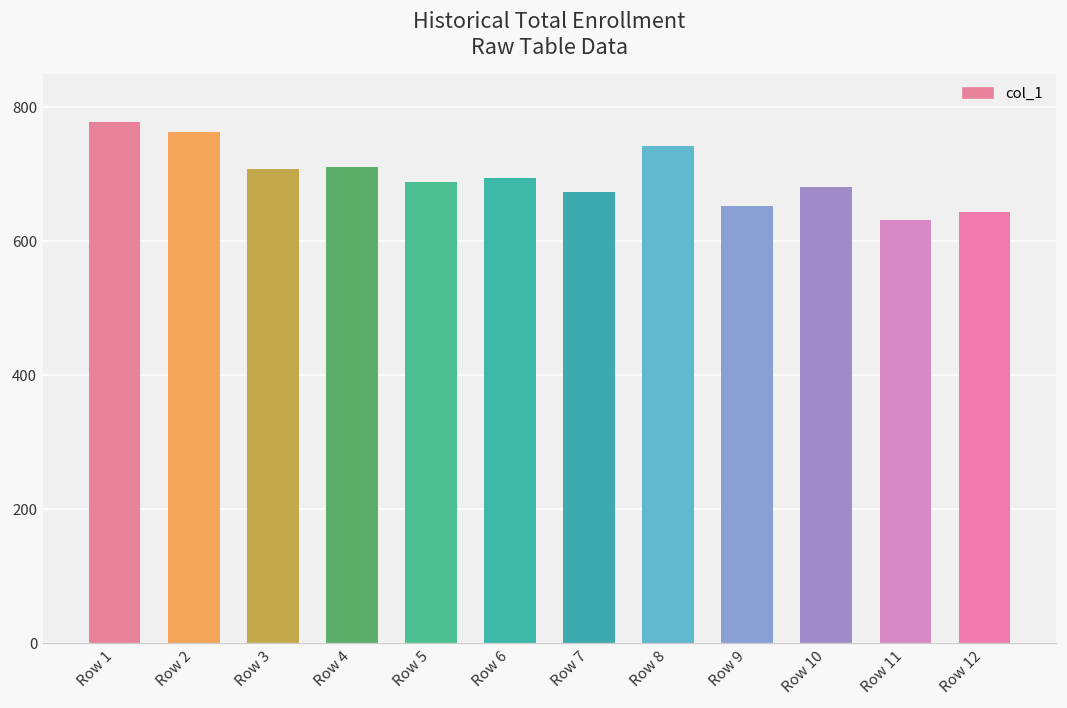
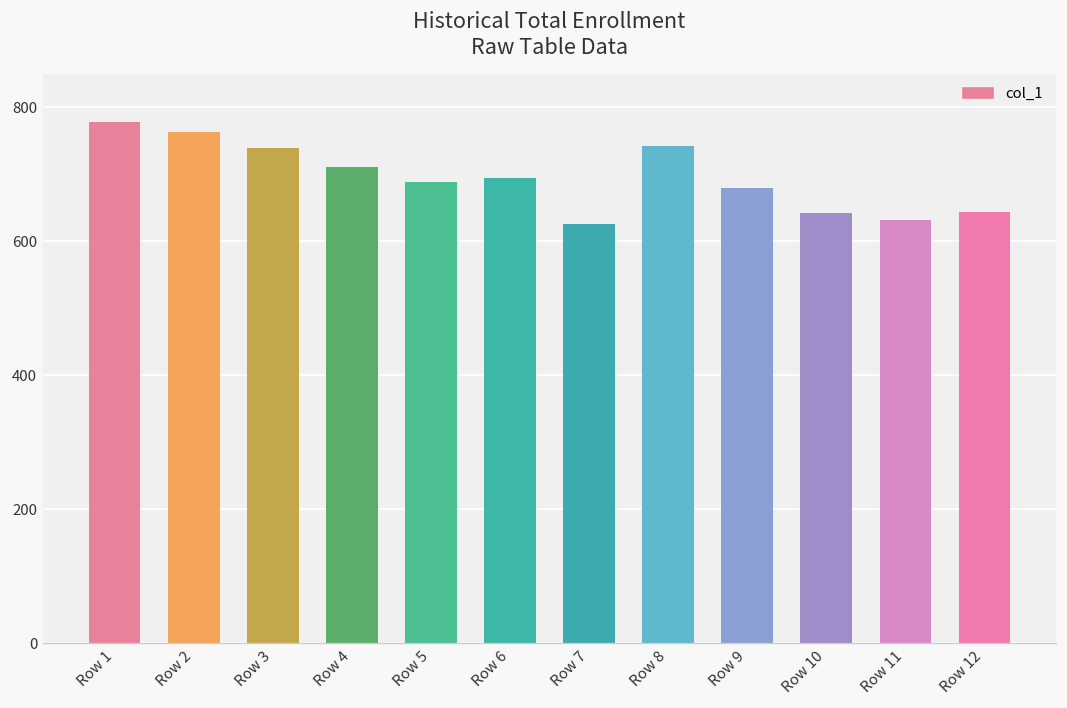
Row 3: 710 -> 740
Row 7: 670 -> 630
Row 9: 650 -> 680
Row 10: 680 -> 640
